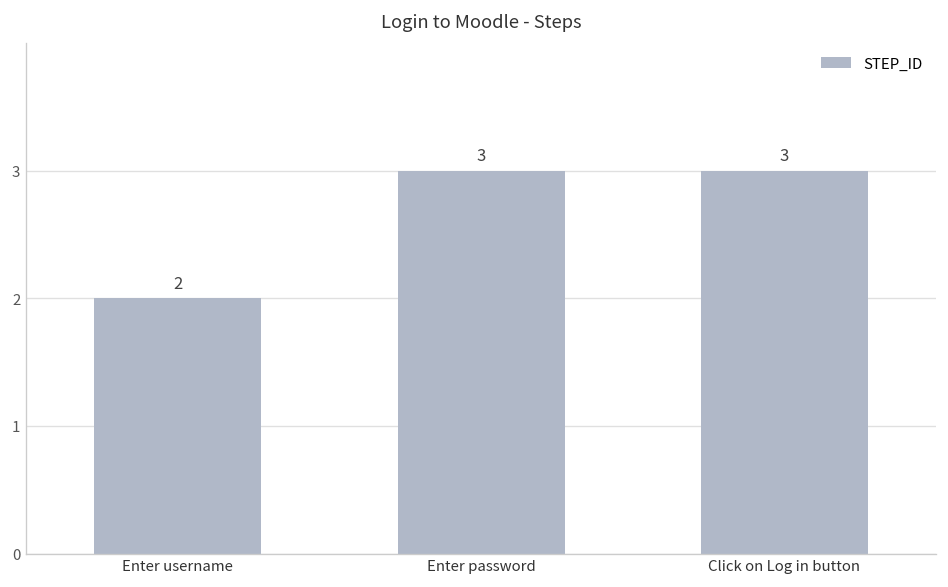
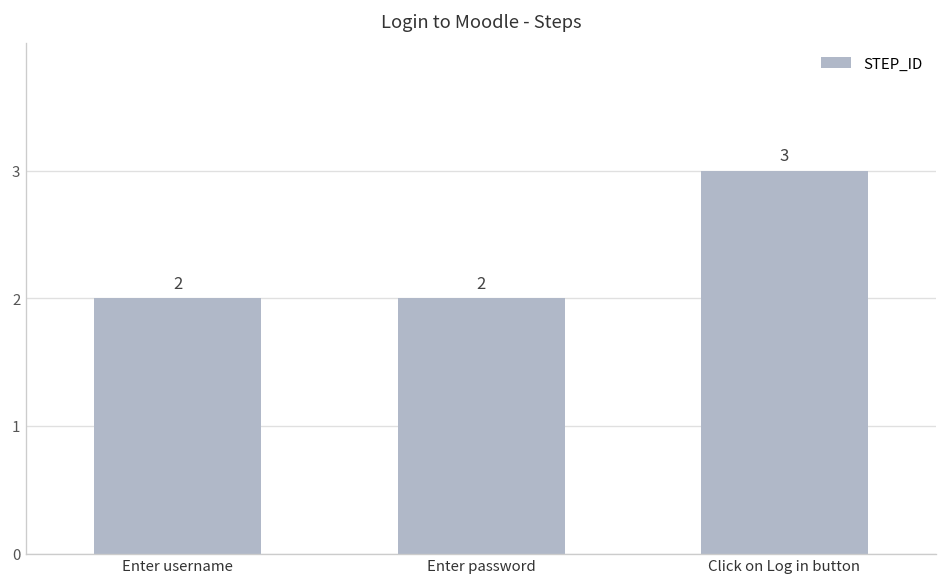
Enter password: 3 -> 2
